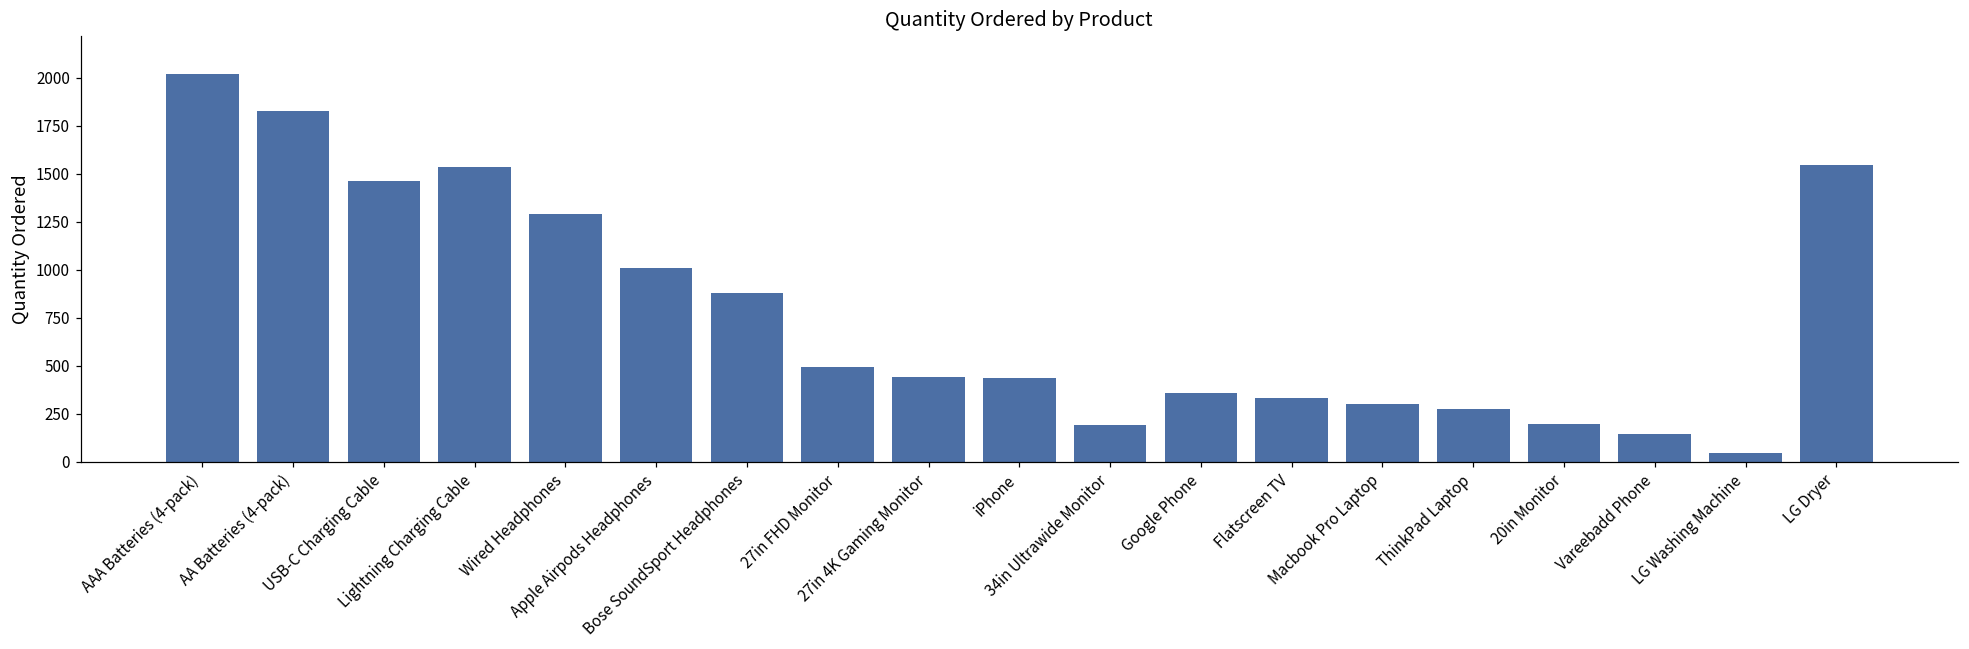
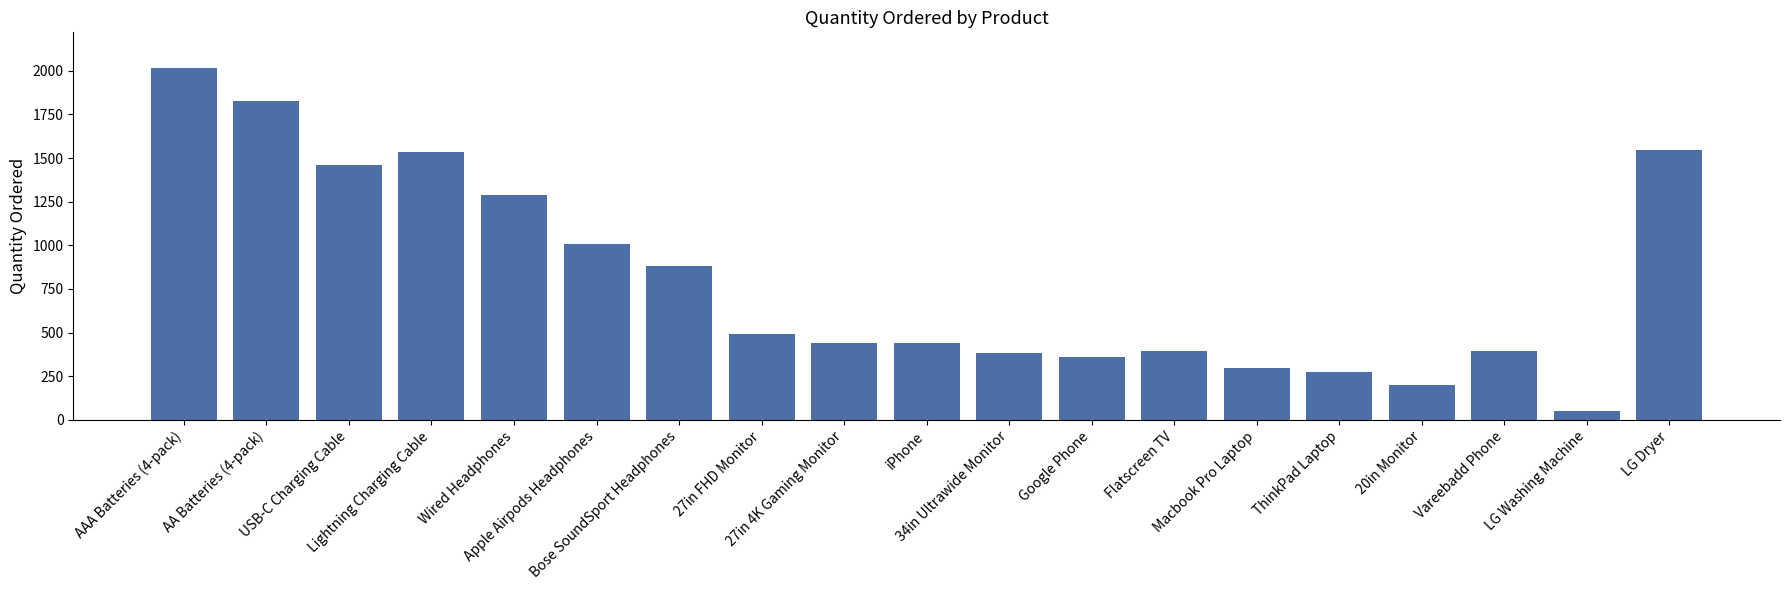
34in Ultrawide Monitor: 190 -> 380
Flatscreen TV: 330 -> 400
Vareebadd Phone: 140 -> 390
